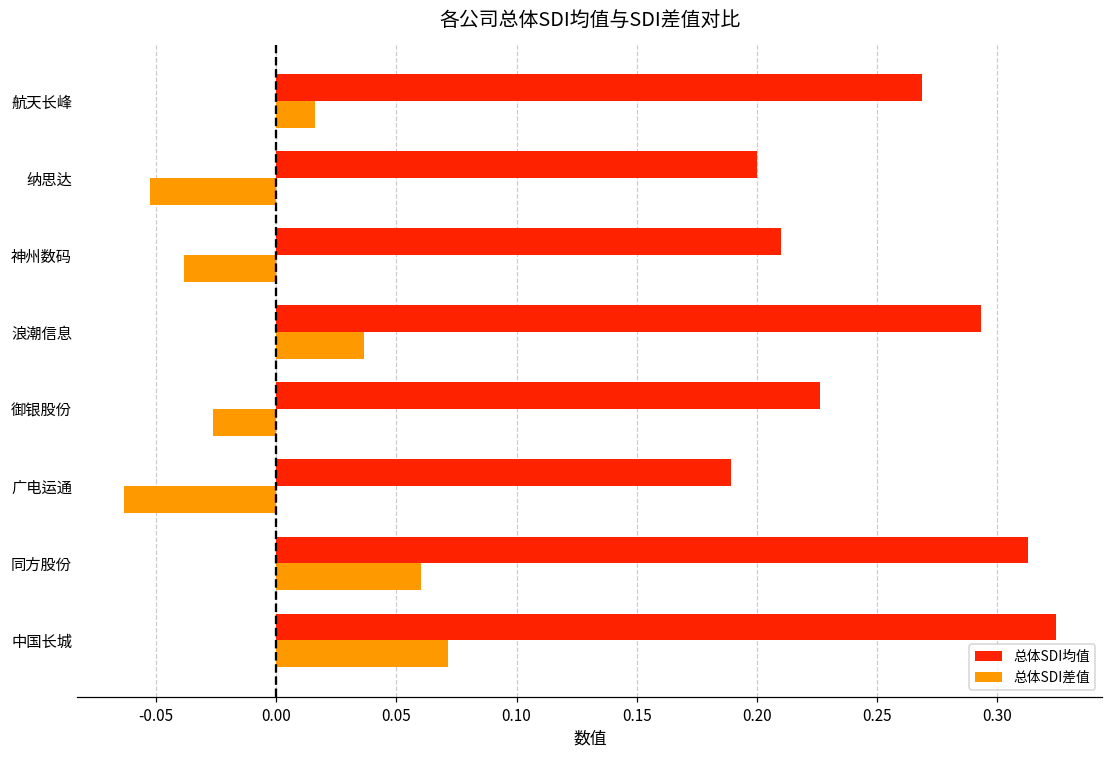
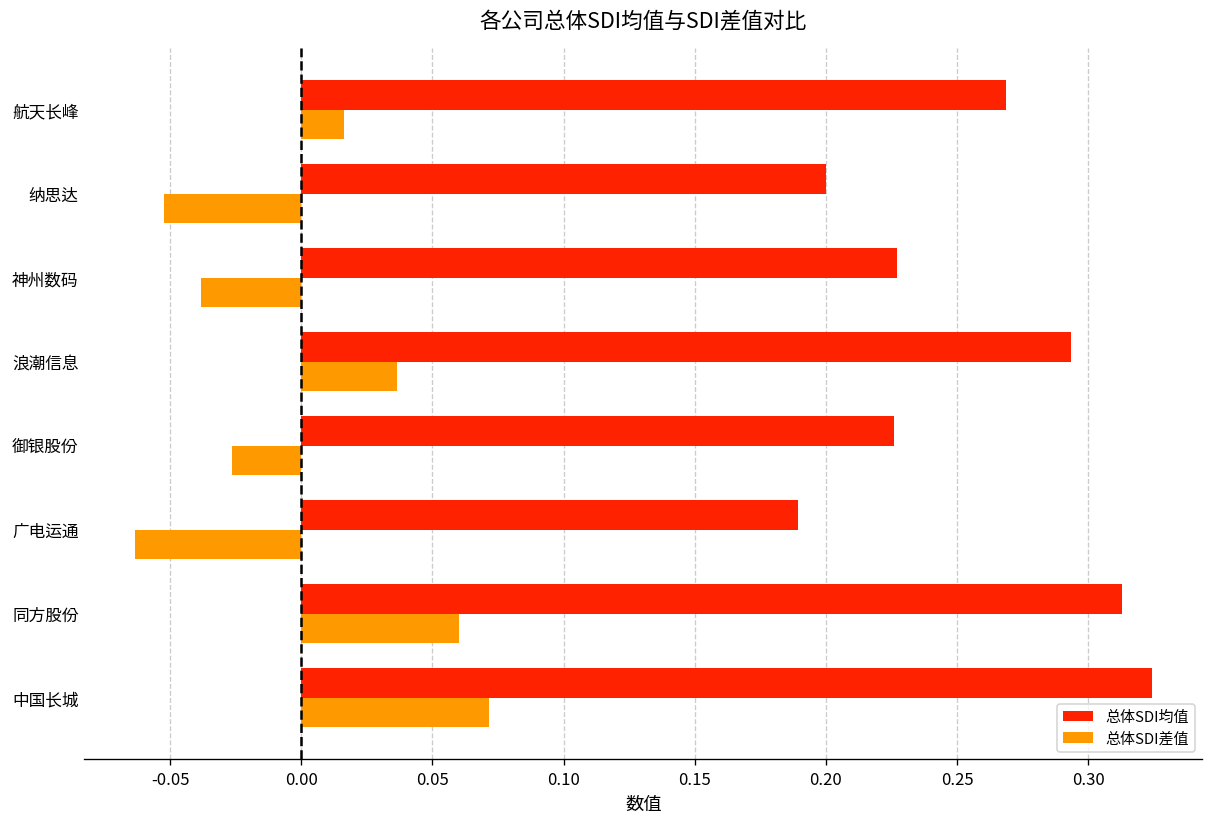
总体SDI均值, 神州数码: 0.210 -> 0.227
